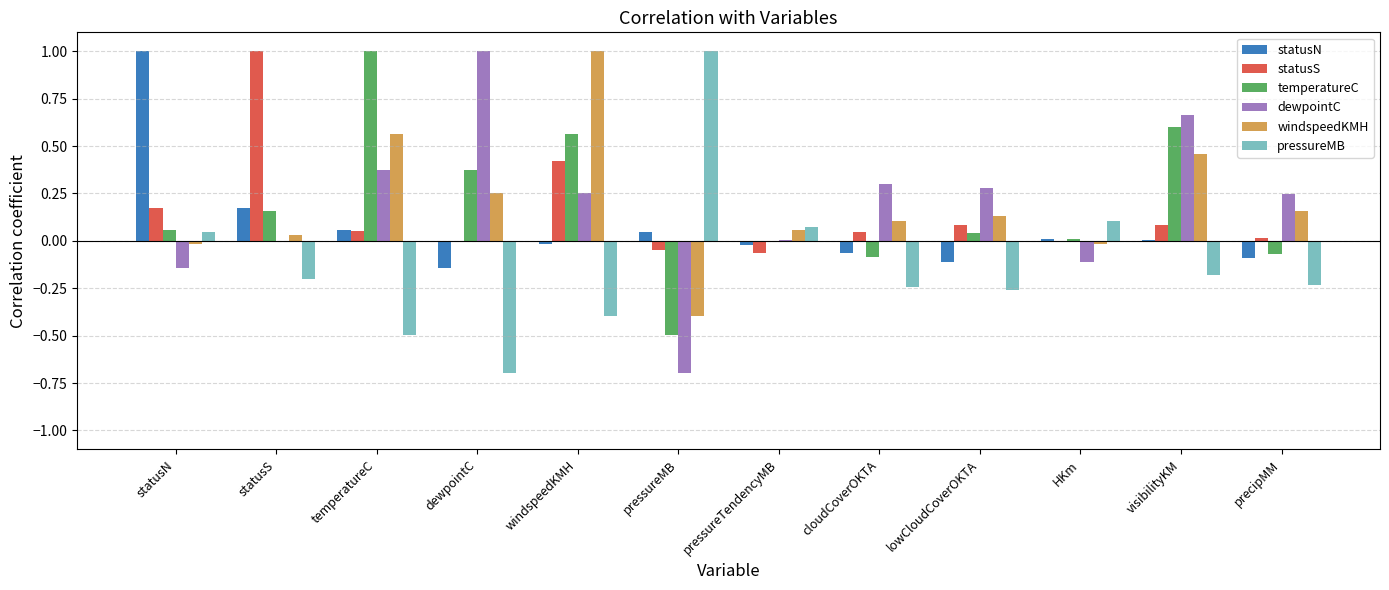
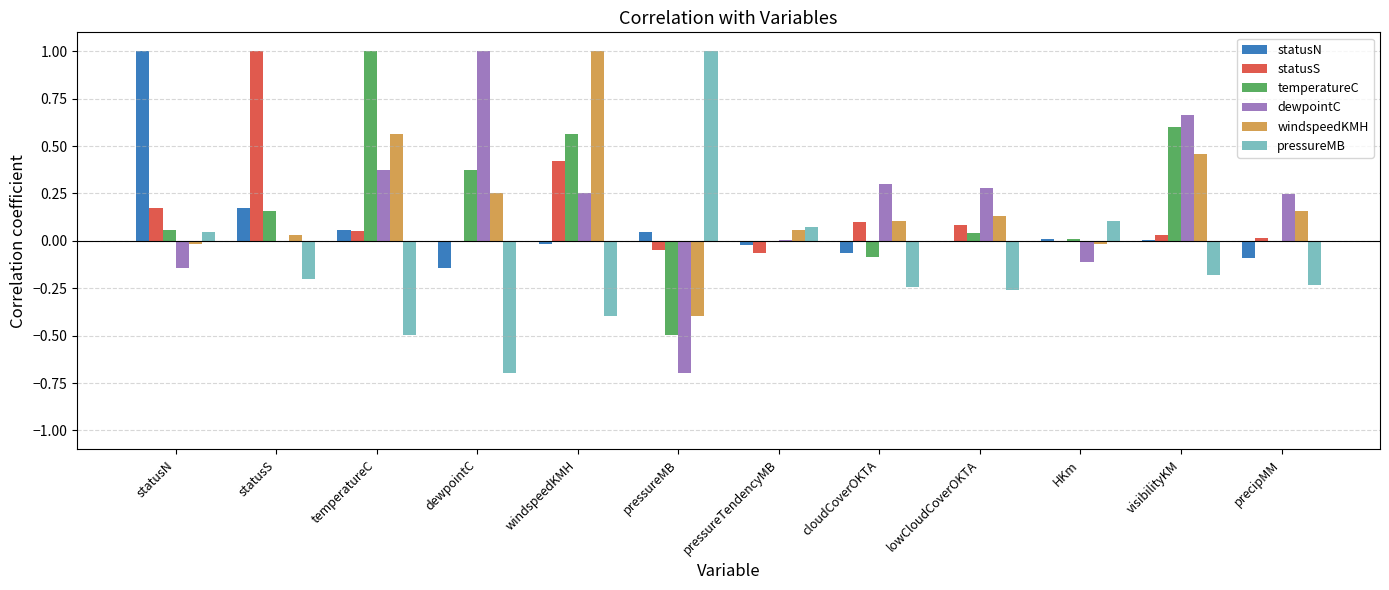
statusS, cloudCoverOKTA: 0.05 -> 0.10
statusN, lowCloudCoverOKTA: -0.11 -> -0.01
statusS, visibilityKM: 0.08 -> 0.03
temperatureC, precipMM: -0.07 -> -0.01
